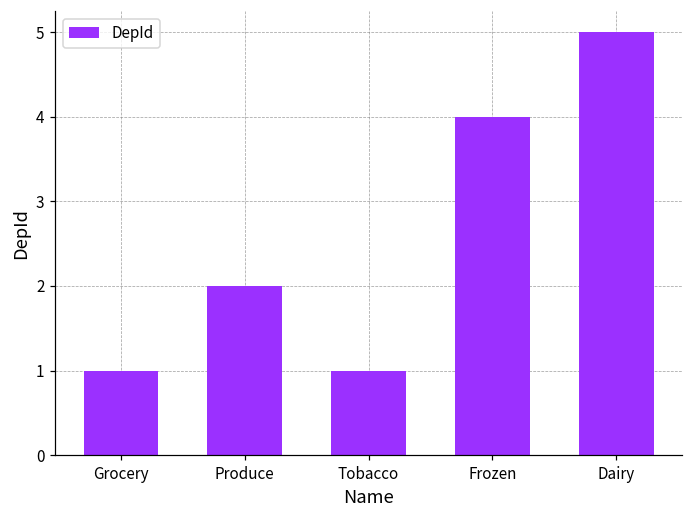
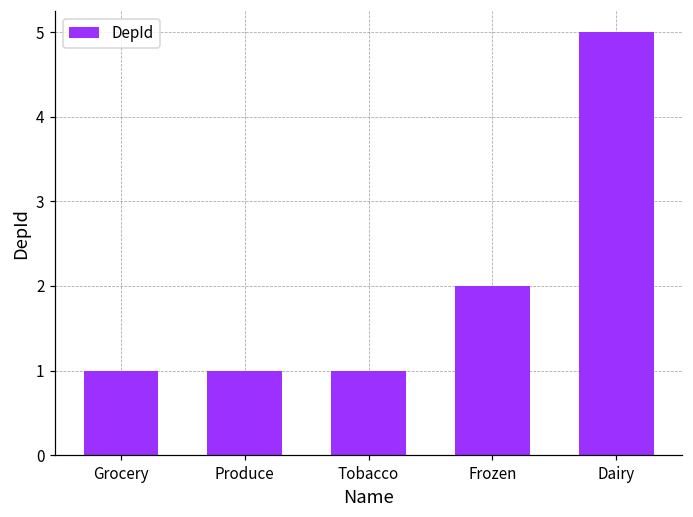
Produce: 2 -> 1
Frozen: 4 -> 2
